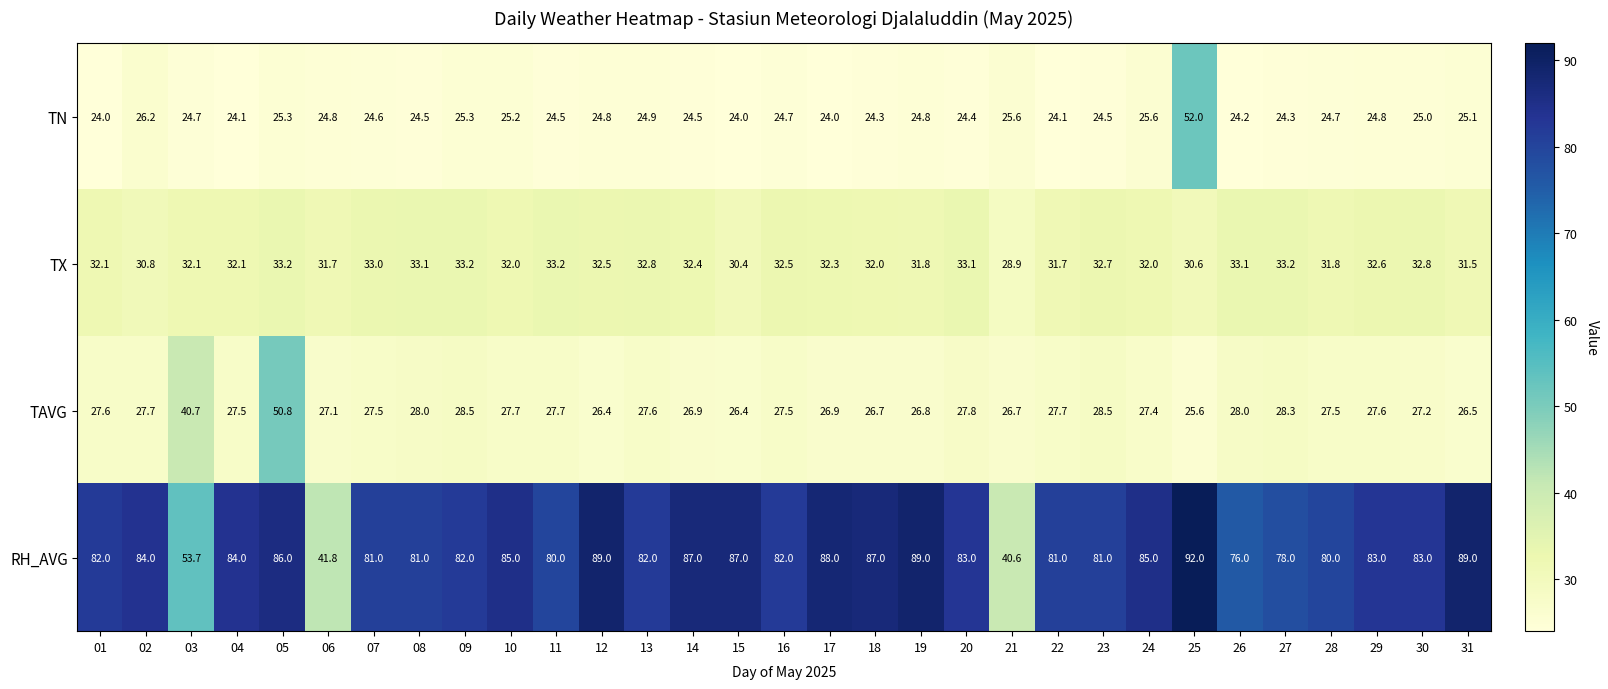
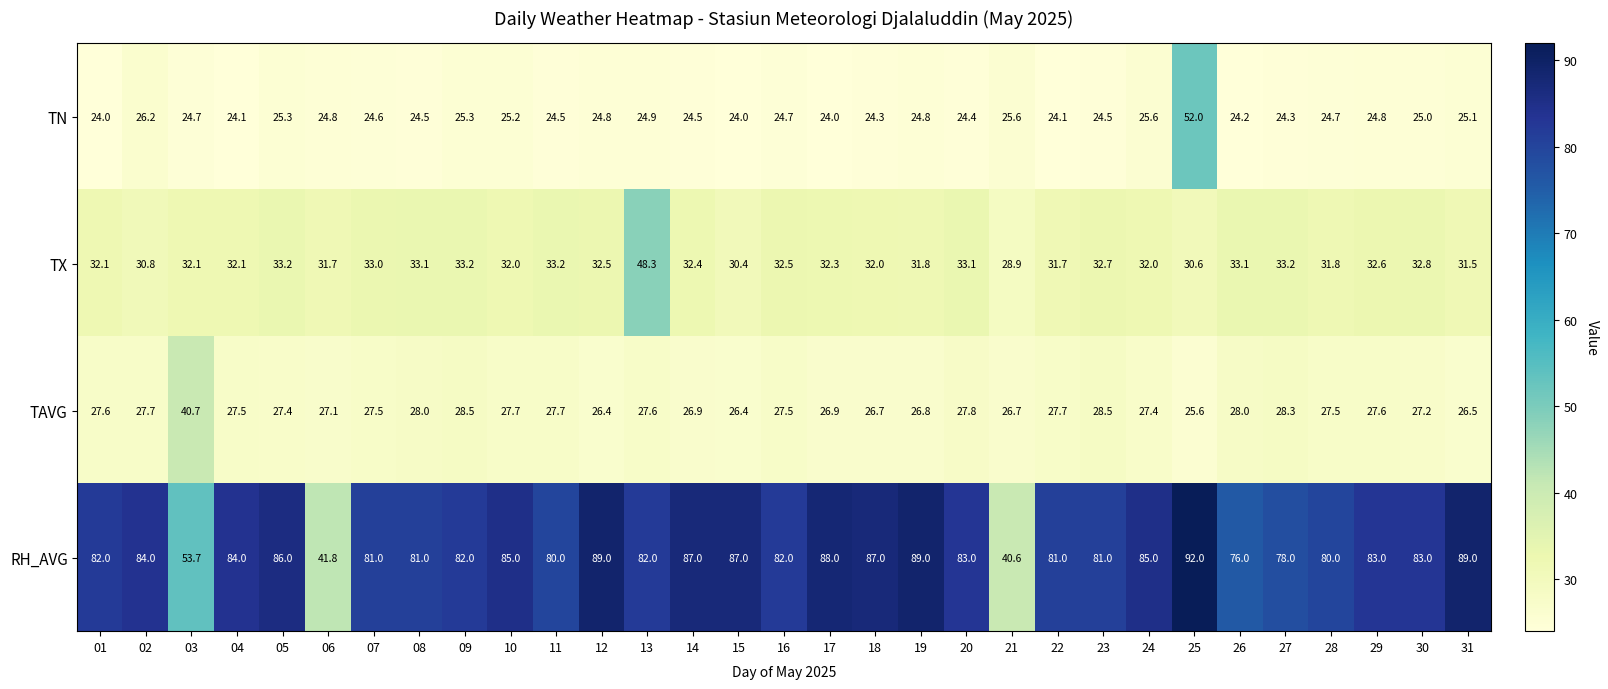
TX, 13: 32.8 -> 48.3
TAVG, 05: 50.8 -> 27.4
